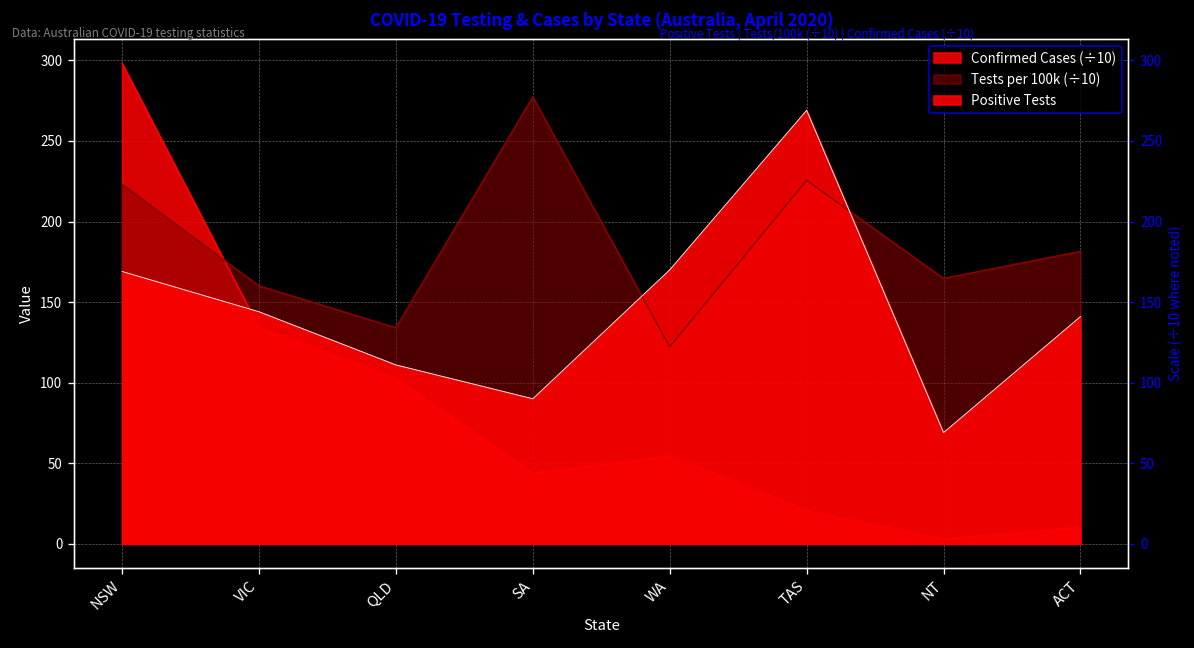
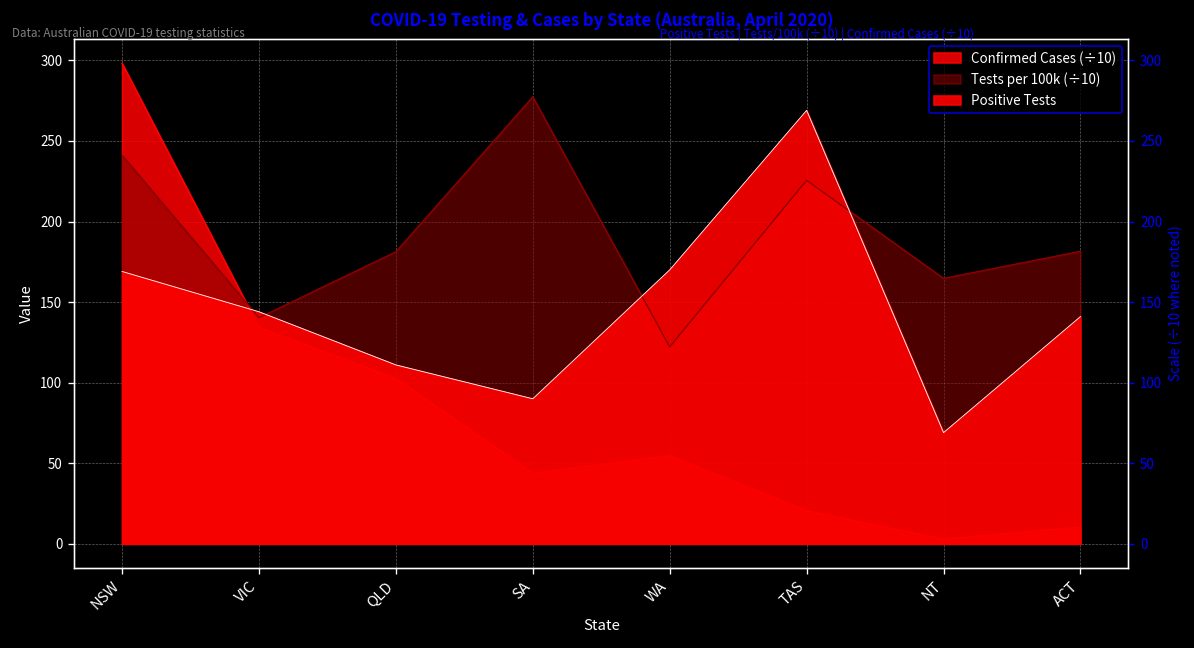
Tests per 100k (÷10), NSW: 223 -> 241
Tests per 100k (÷10), VIC: 160 -> 140
Tests per 100k (÷10), QLD: 134 -> 181
